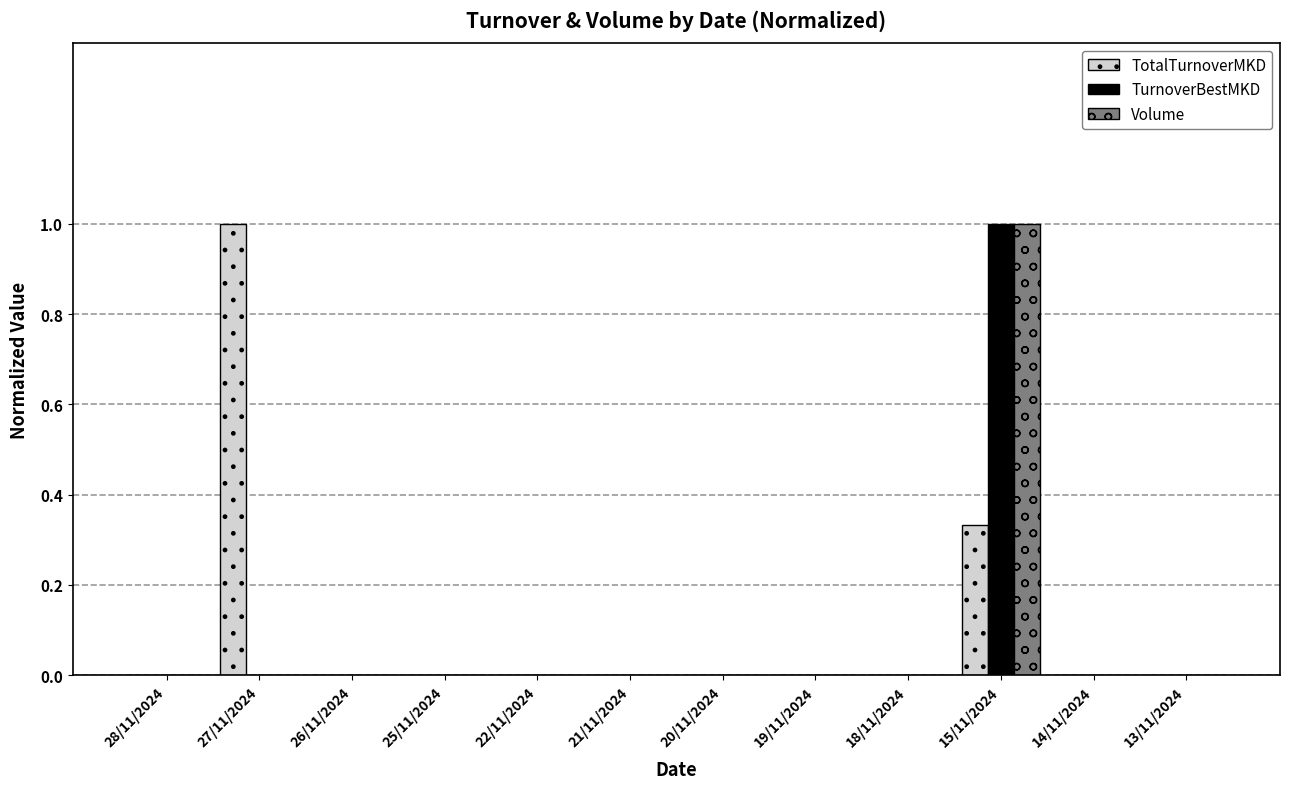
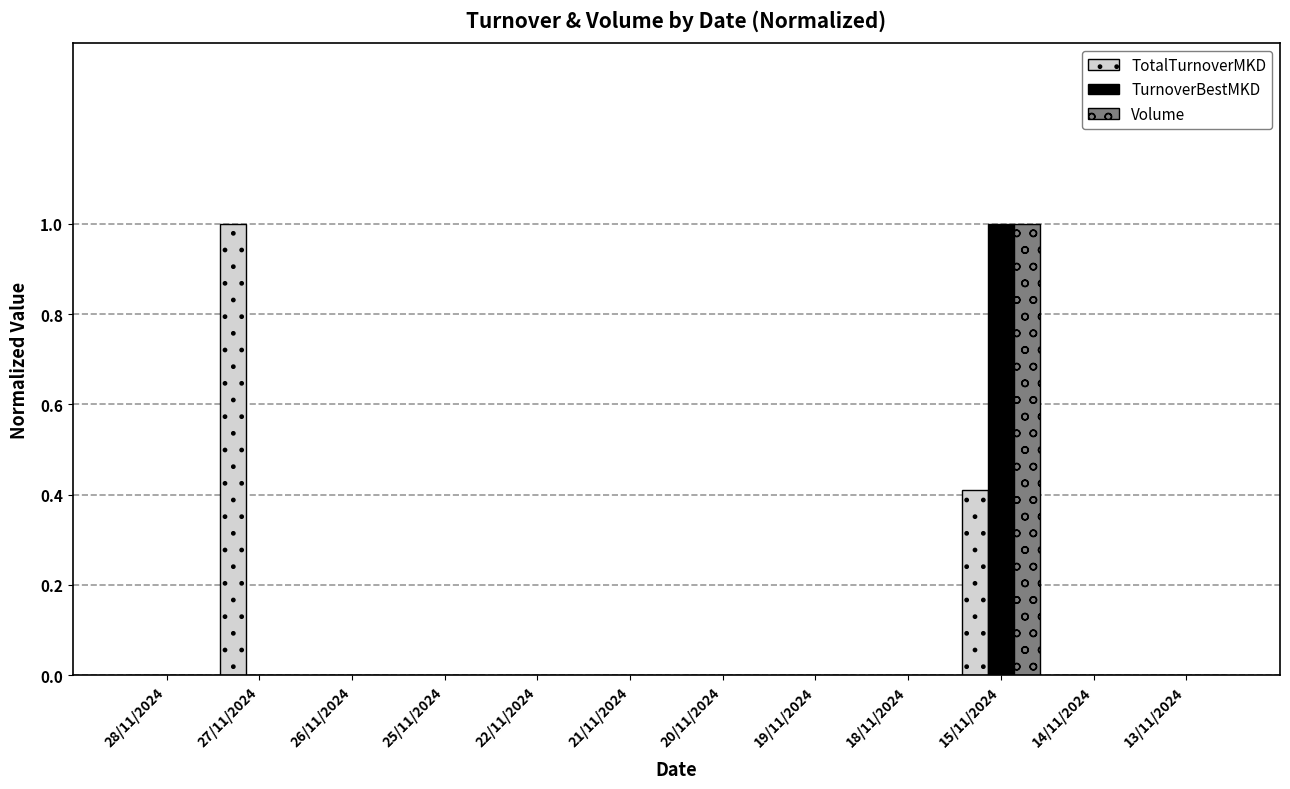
TotalTurnoverMKD, 15/11/2024: 0.33 -> 0.41
